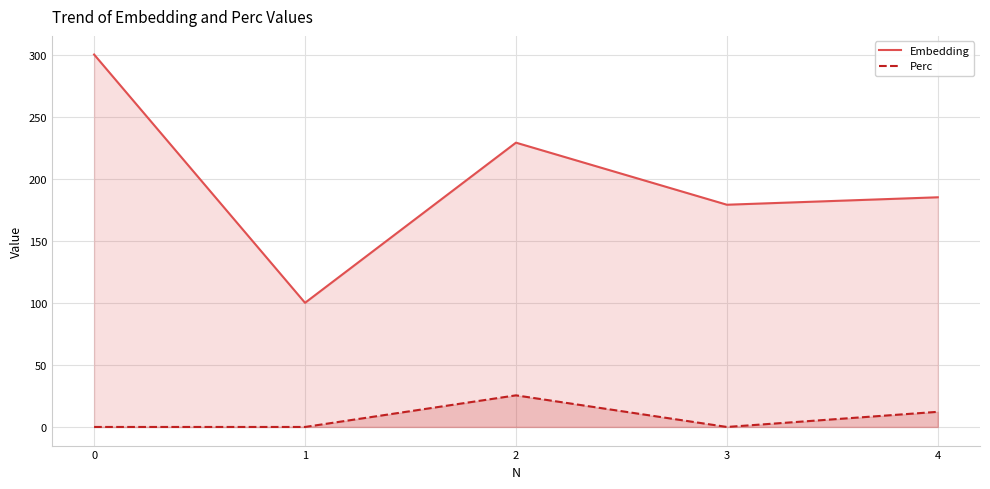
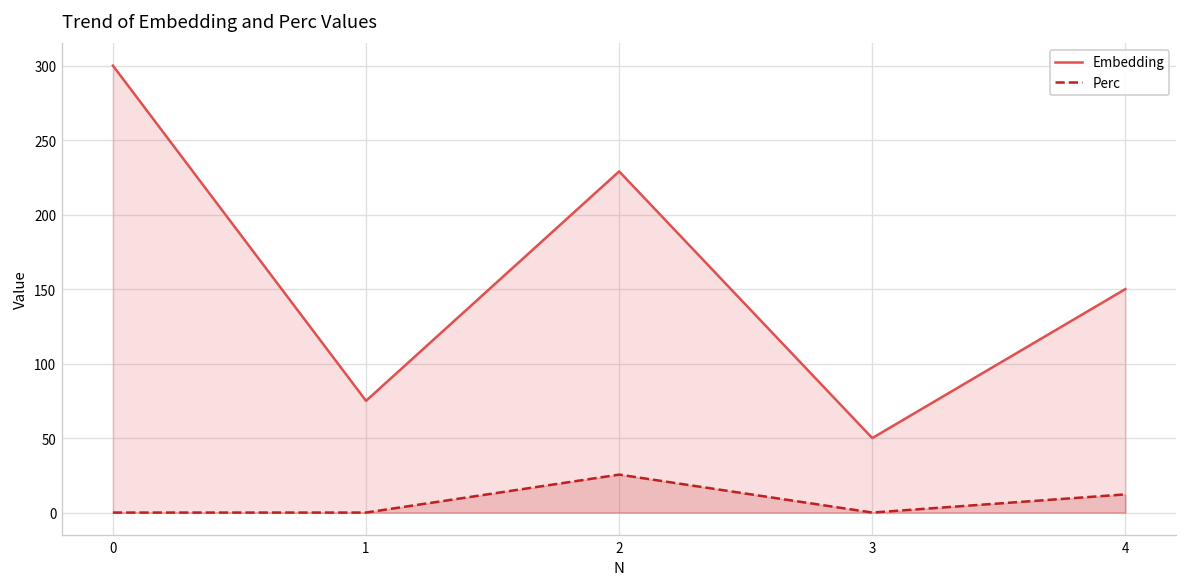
Embedding, 1: 100 -> 75
Embedding, 3: 179 -> 50
Embedding, 4: 185 -> 150
